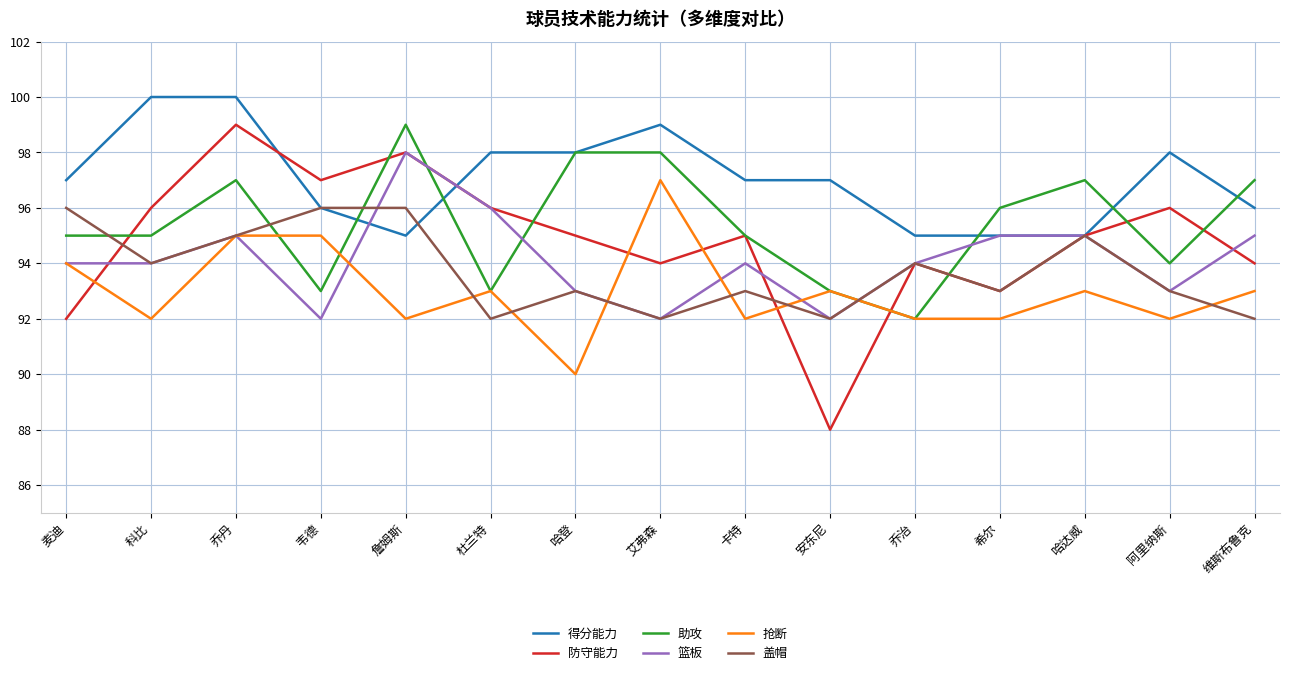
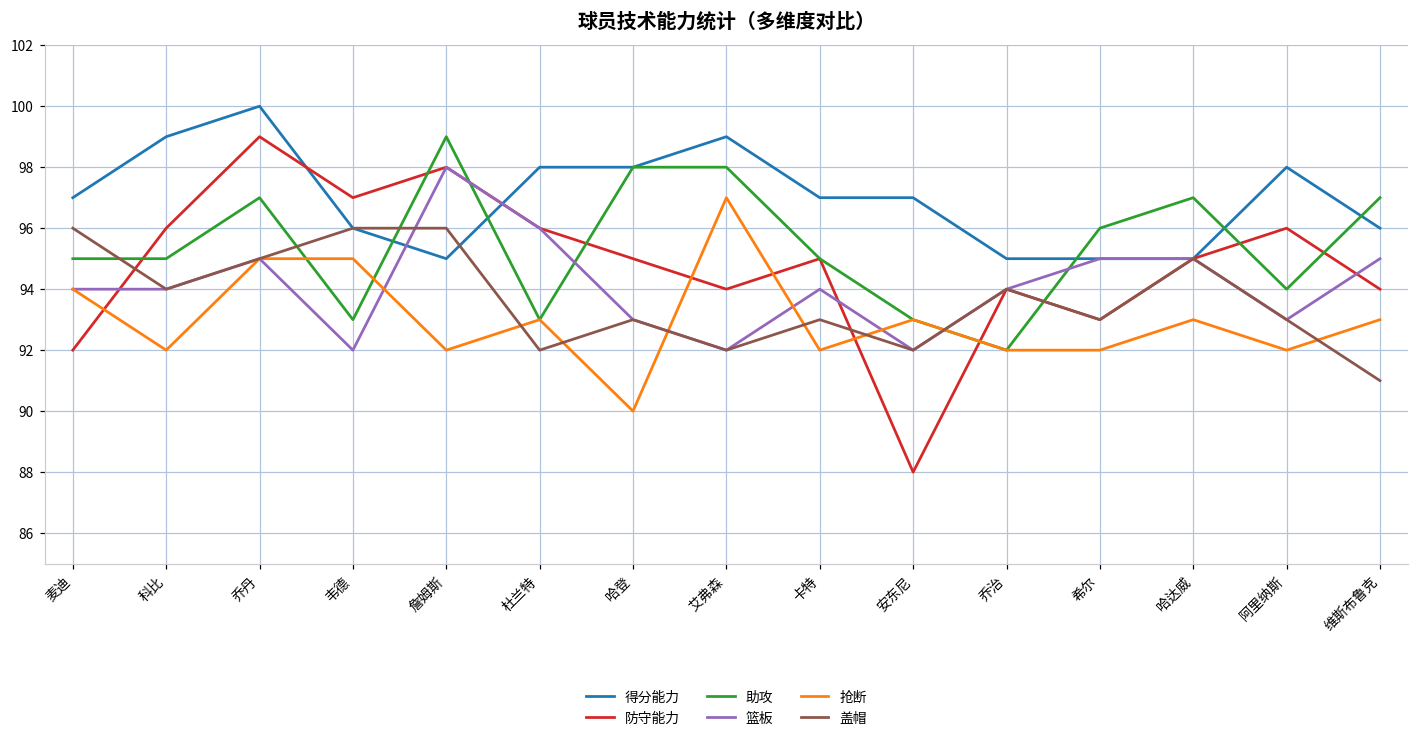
得分能力, 科比: 100 -> 99
盖帽, 维斯布鲁克: 92 -> 91
